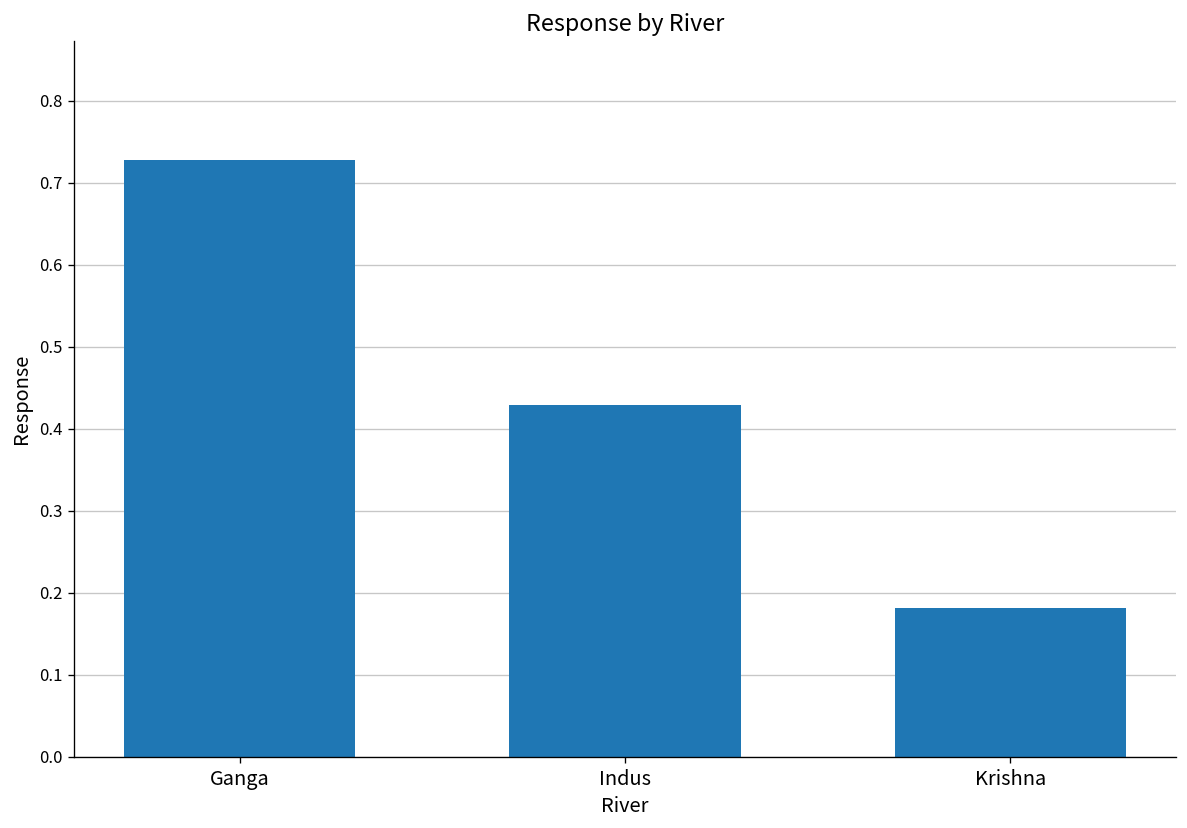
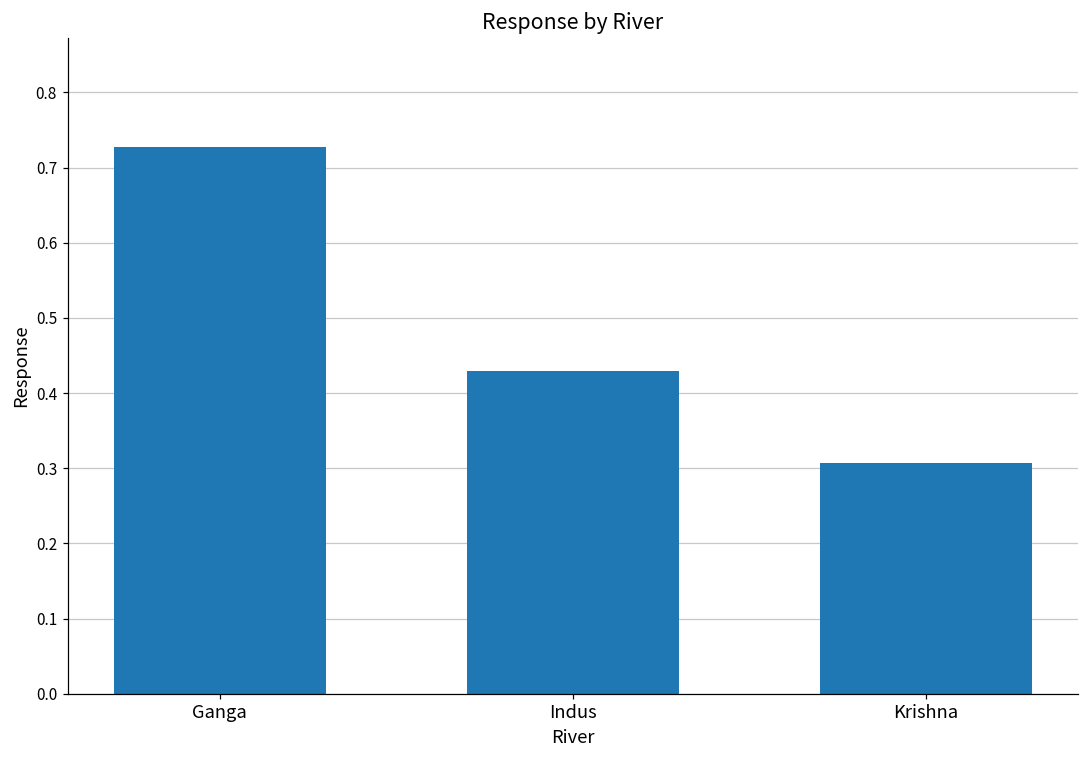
Krishna: 0.18 -> 0.31
